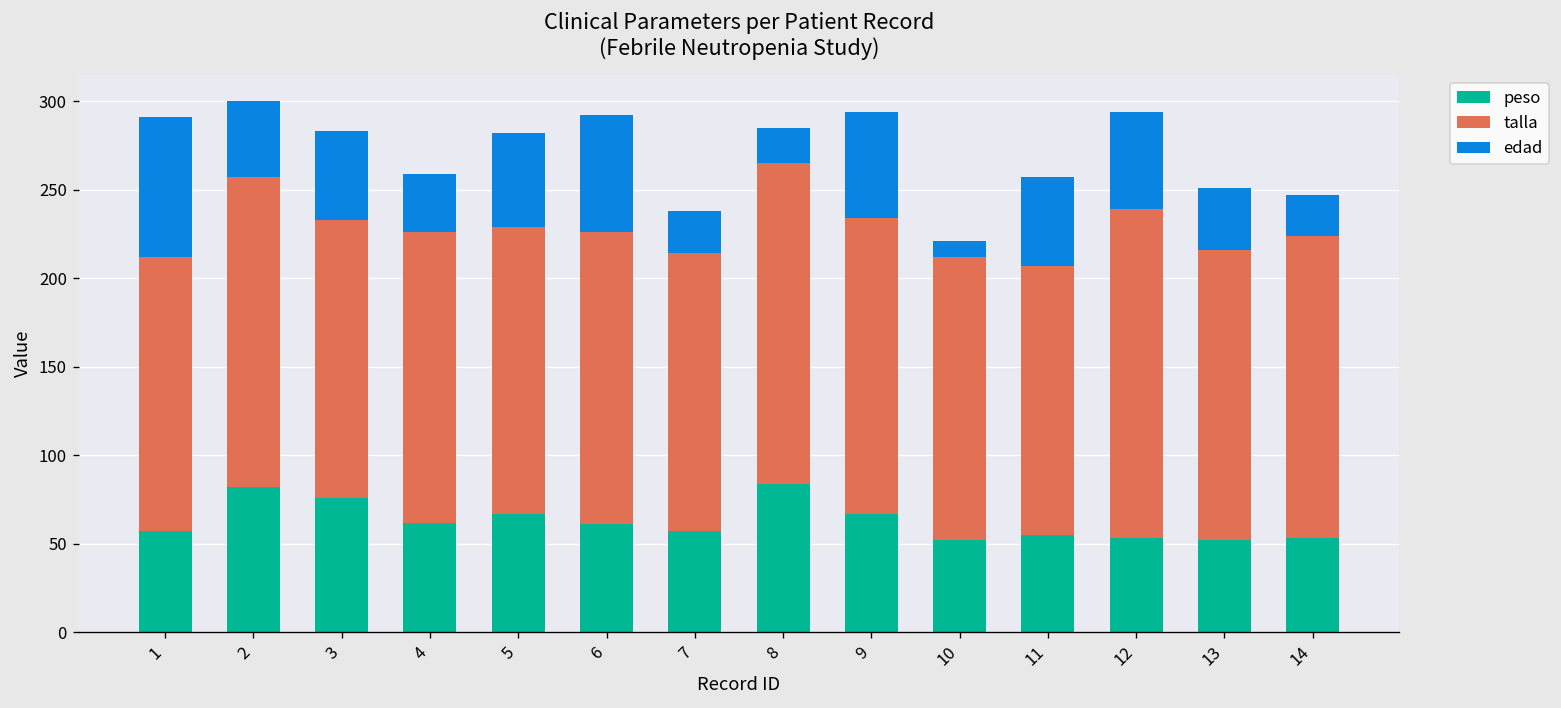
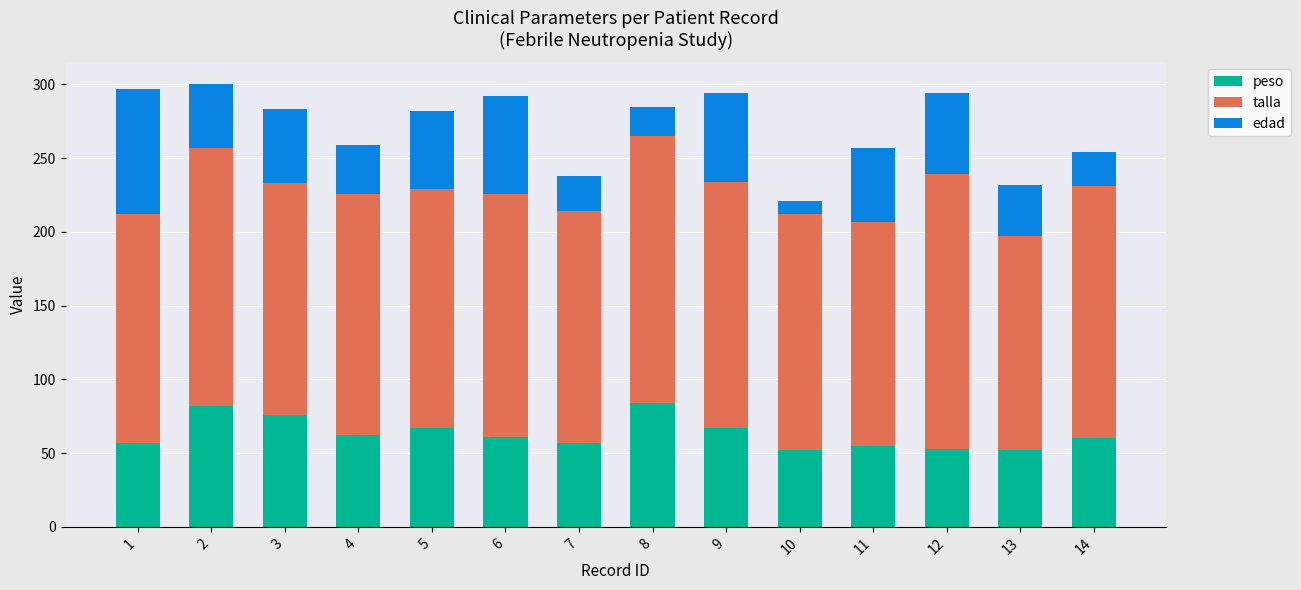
edad, 1: 79 -> 85
talla, 13: 164 -> 145
peso, 14: 53 -> 60
